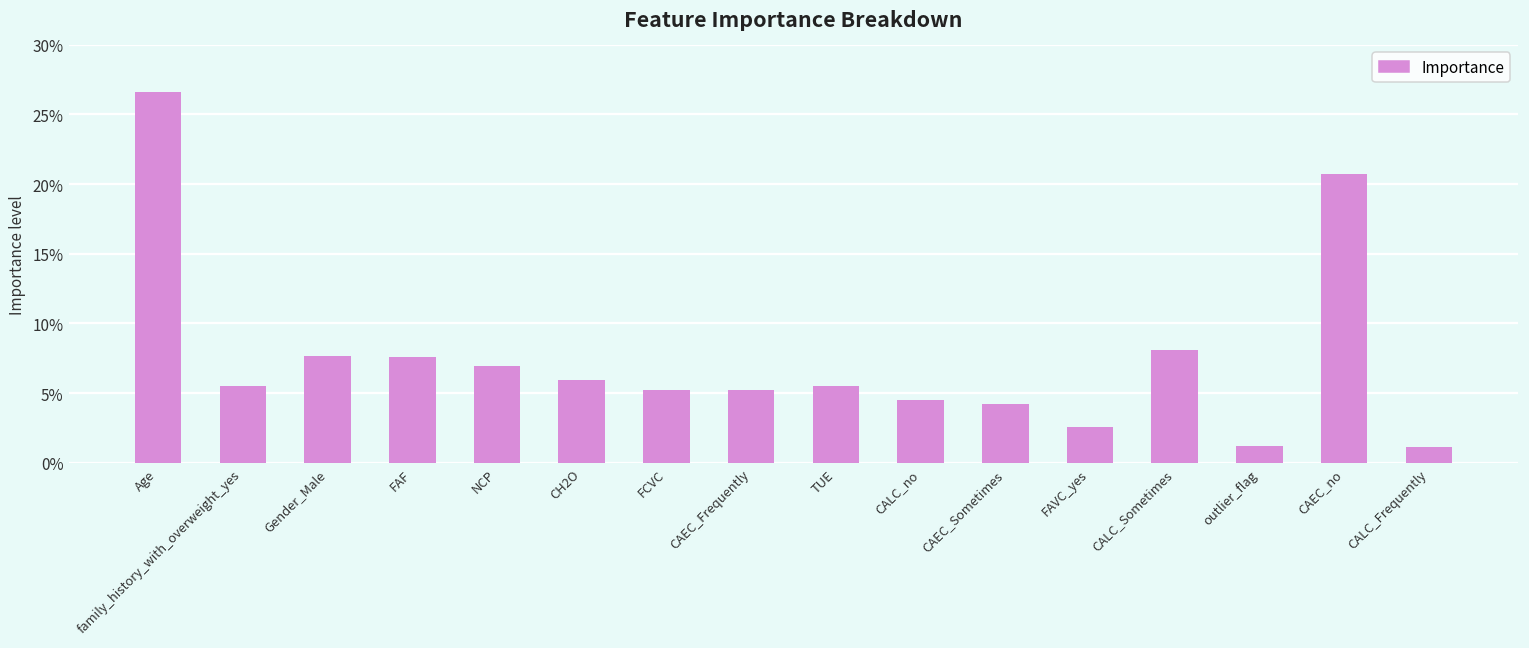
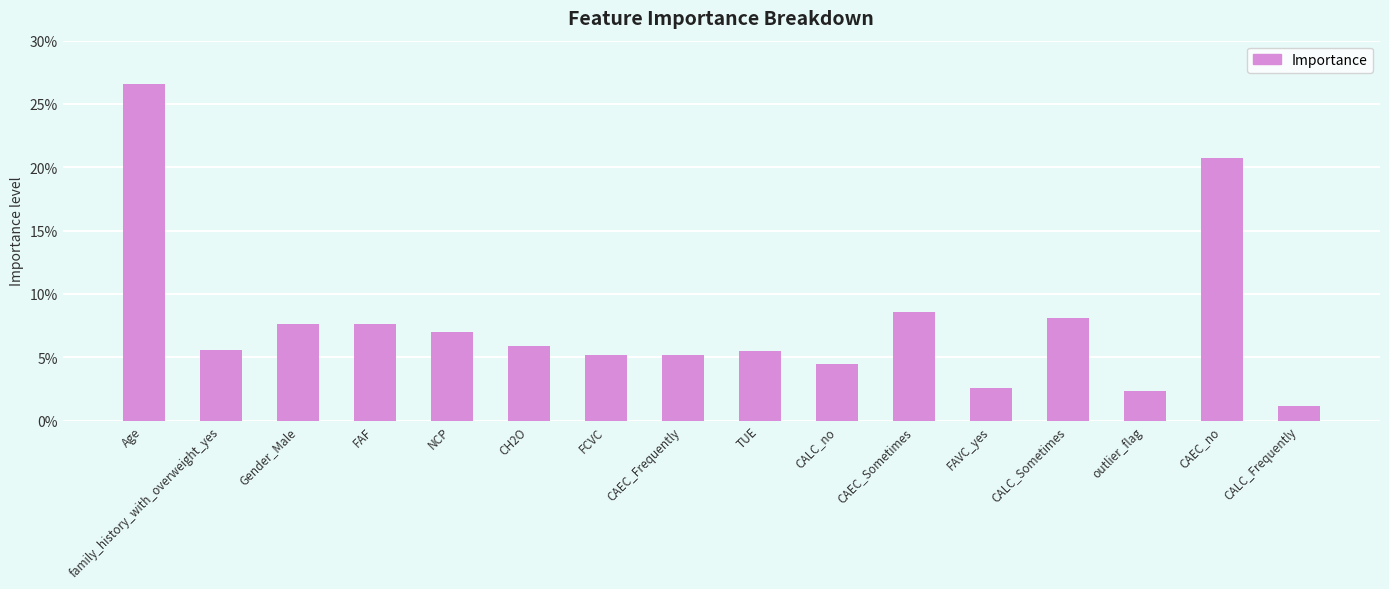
CAEC_Sometimes: 4.2% -> 8.6%
outlier_flag: 1.2% -> 2.3%
